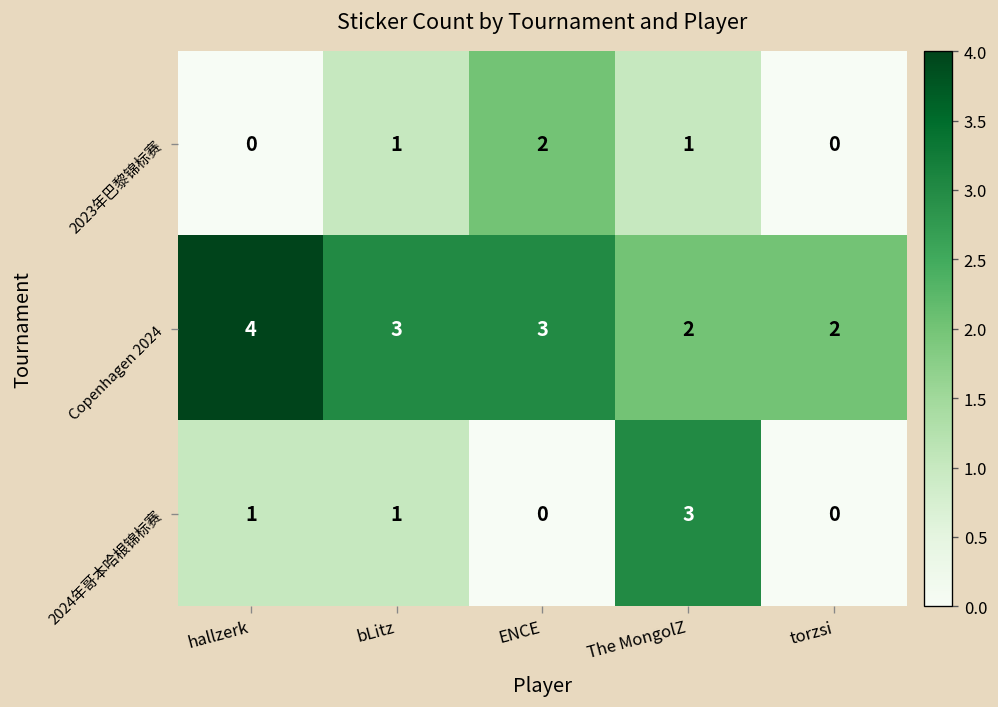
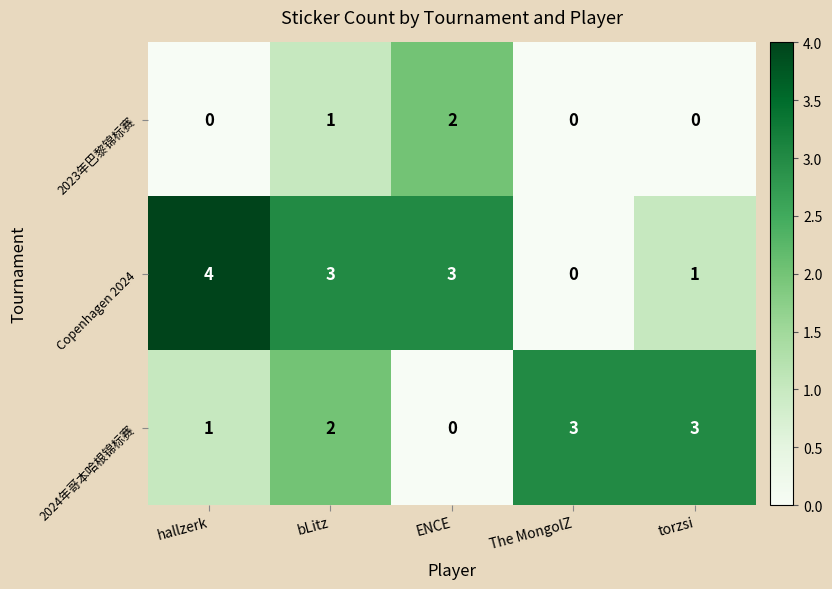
2023年巴黎锦标赛, The MongolZ: 1 -> 0
Copenhagen 2024, The MongolZ: 2 -> 0
Copenhagen 2024, torzsi: 2 -> 1
2024年哥本哈根锦标赛, bLitz: 1 -> 2
2024年哥本哈根锦标赛, torzsi: 0 -> 3
